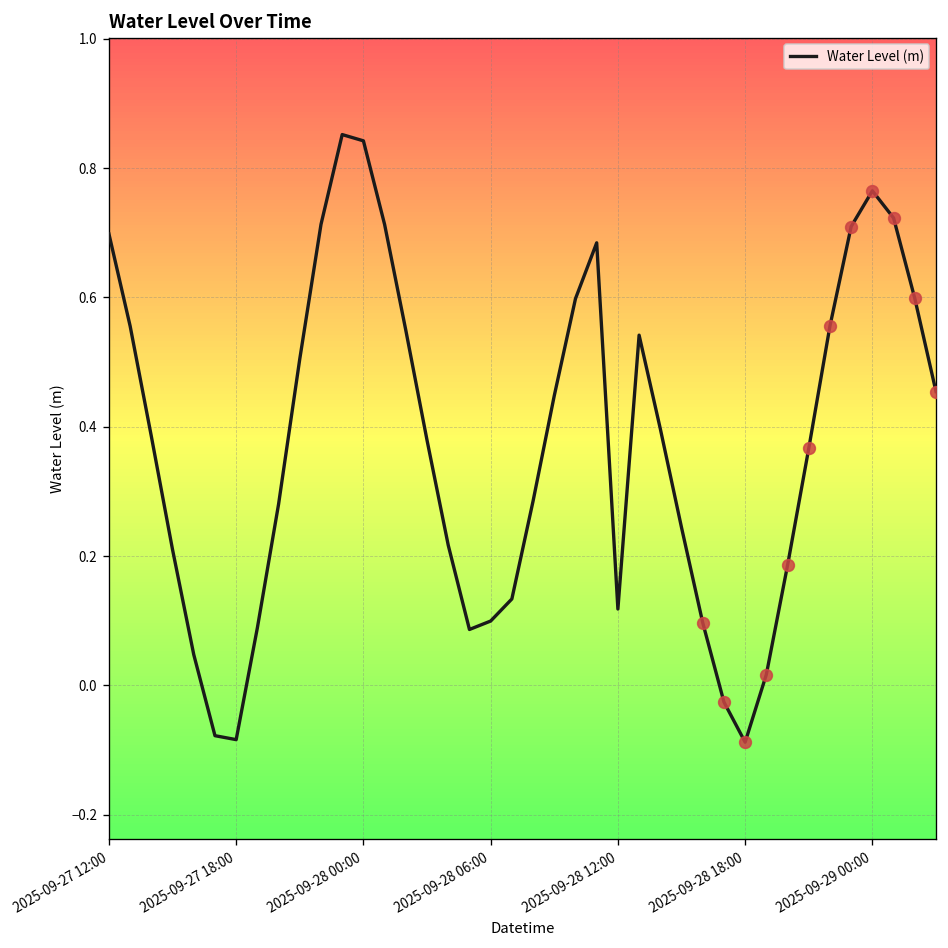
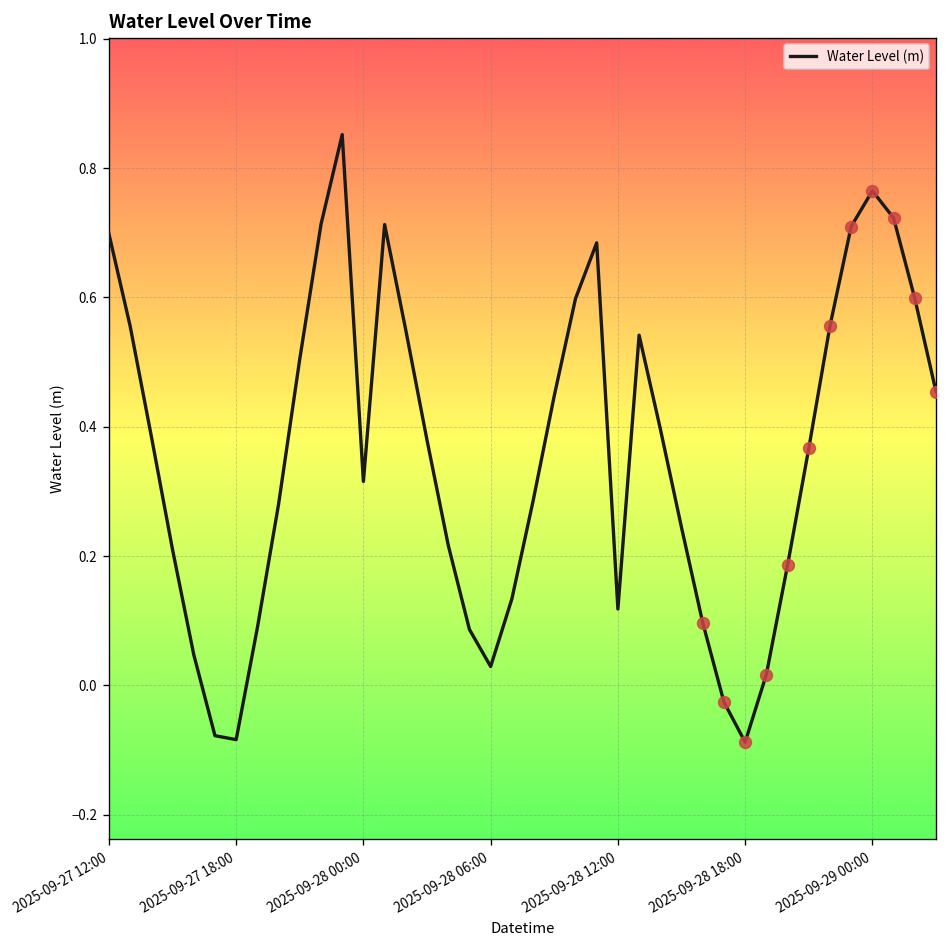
Water Level (m), 2025-09-28 00:00: 0.84 -> 0.32
Water Level (m), 2025-09-28 06:00: 0.10 -> 0.03
